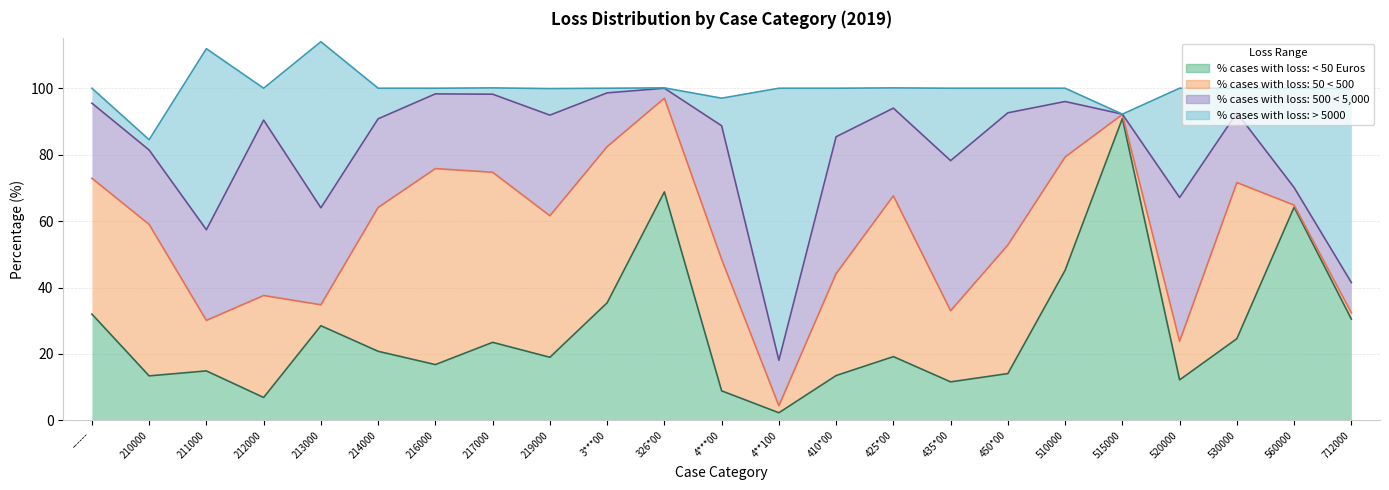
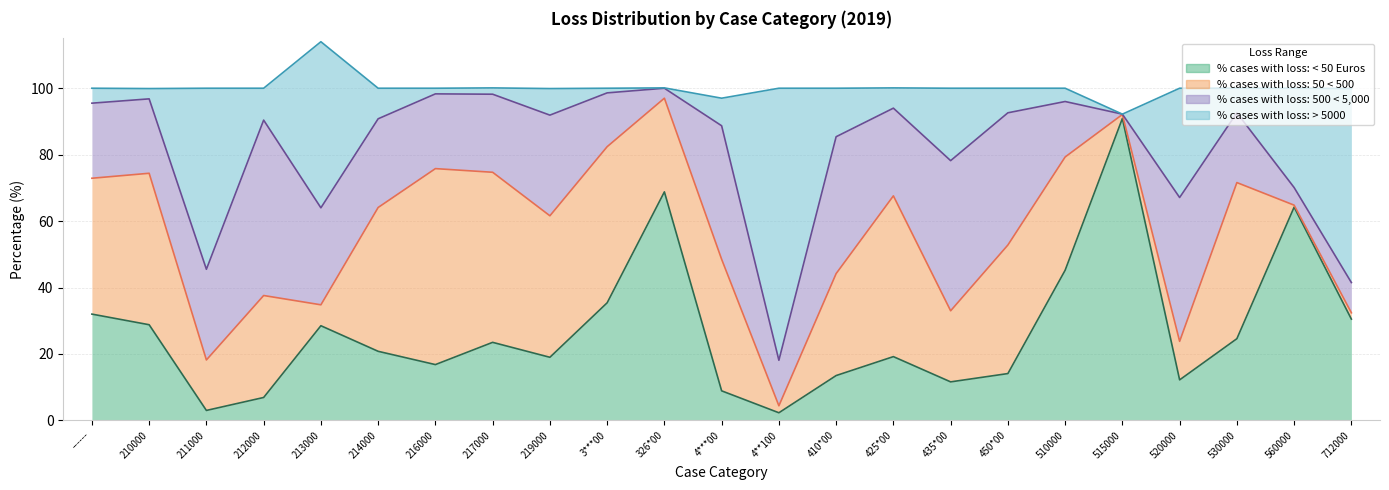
% cases with loss: < 50 Euros, 210000: 13 -> 29
% cases with loss: < 50 Euros, 211000: 15 -> 3
